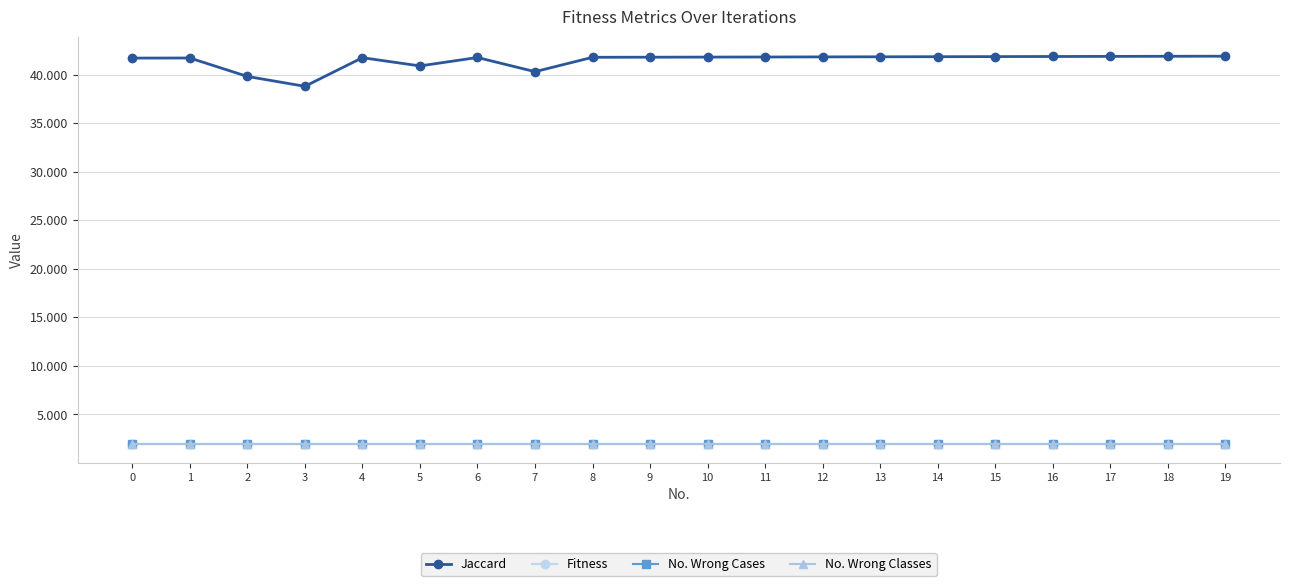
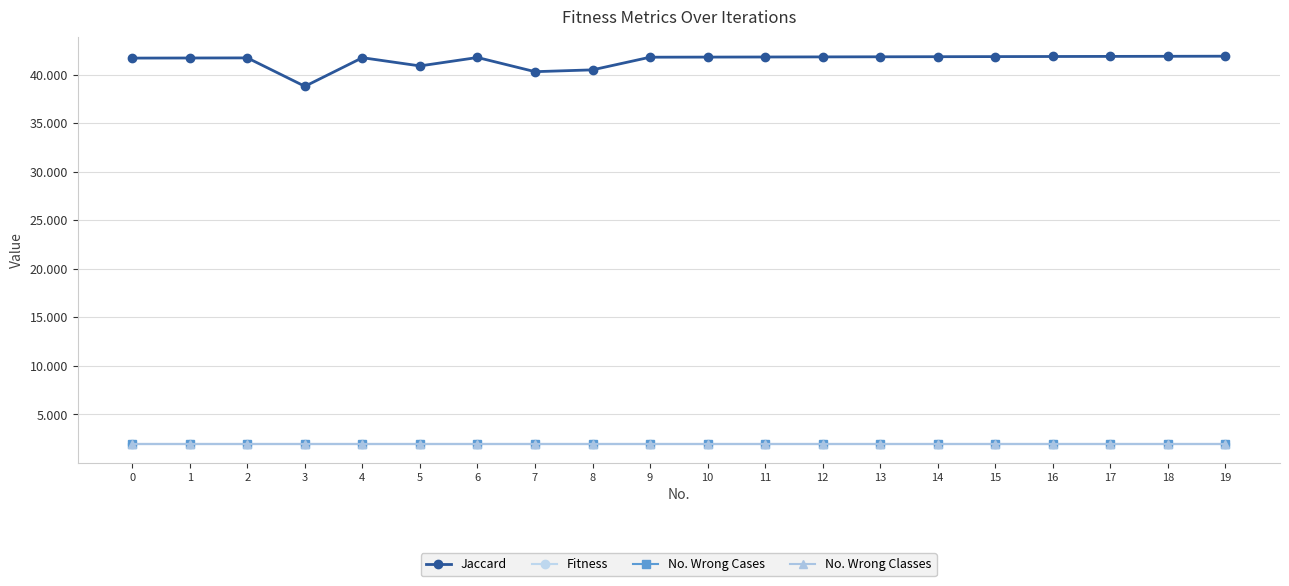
Jaccard, 2: 40 -> 42
Jaccard, 8: 42 -> 40
